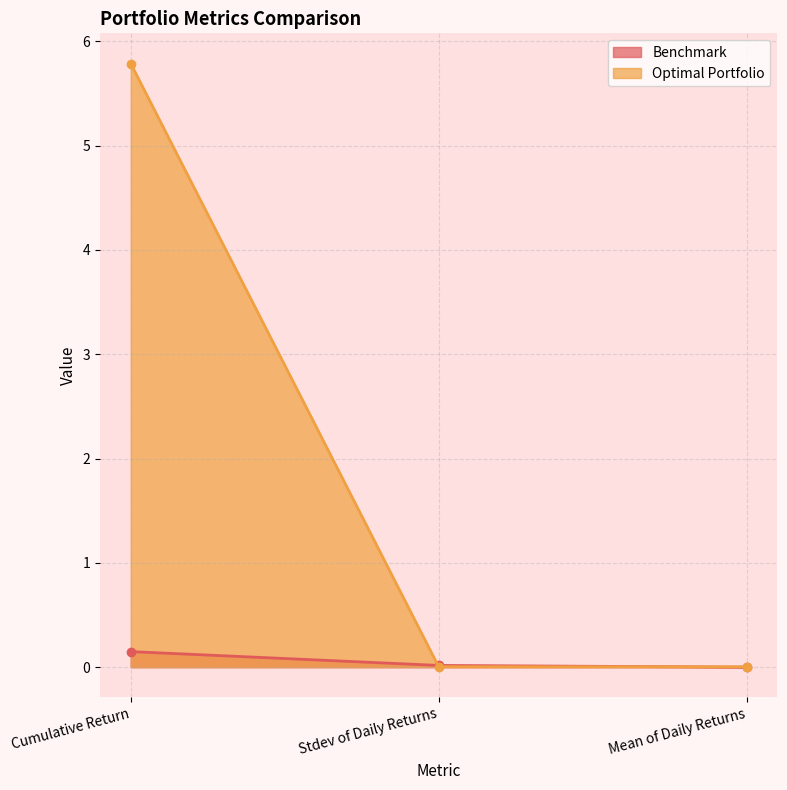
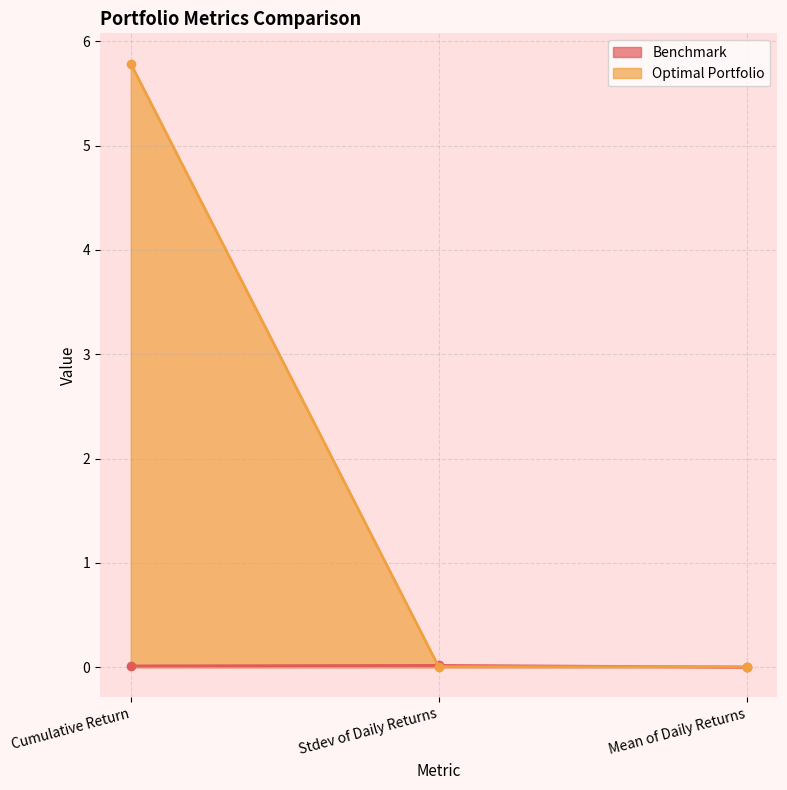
Benchmark, Cumulative Return: 0.15 -> 0.01
